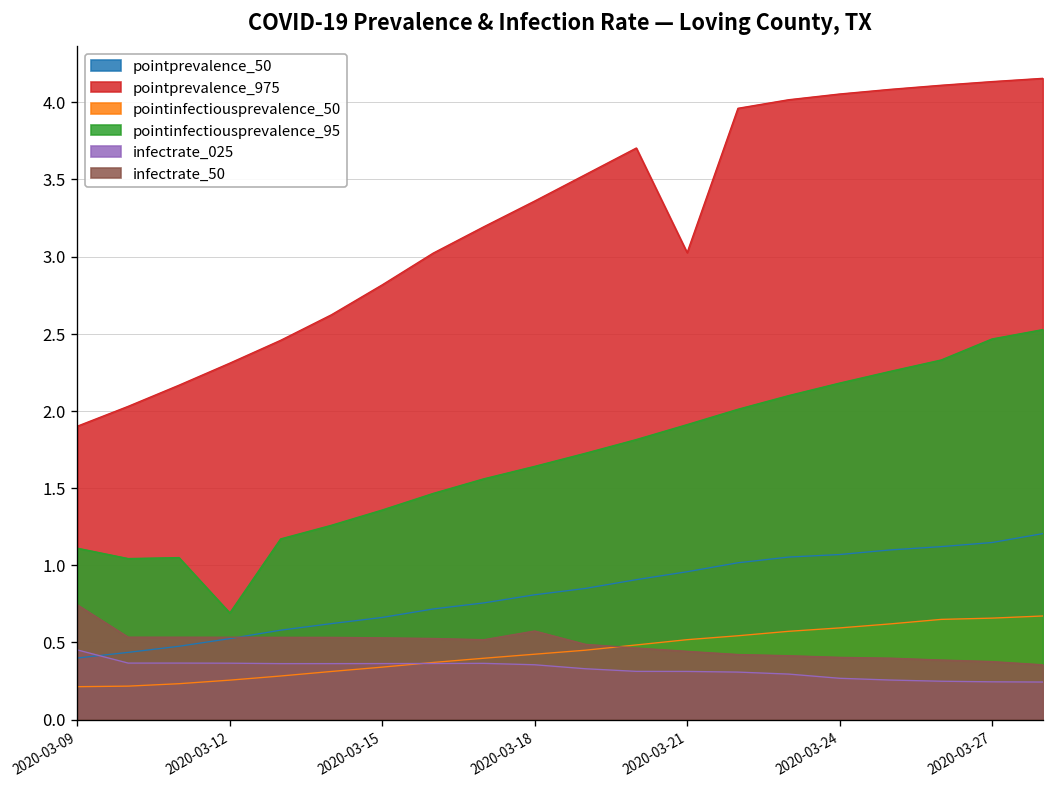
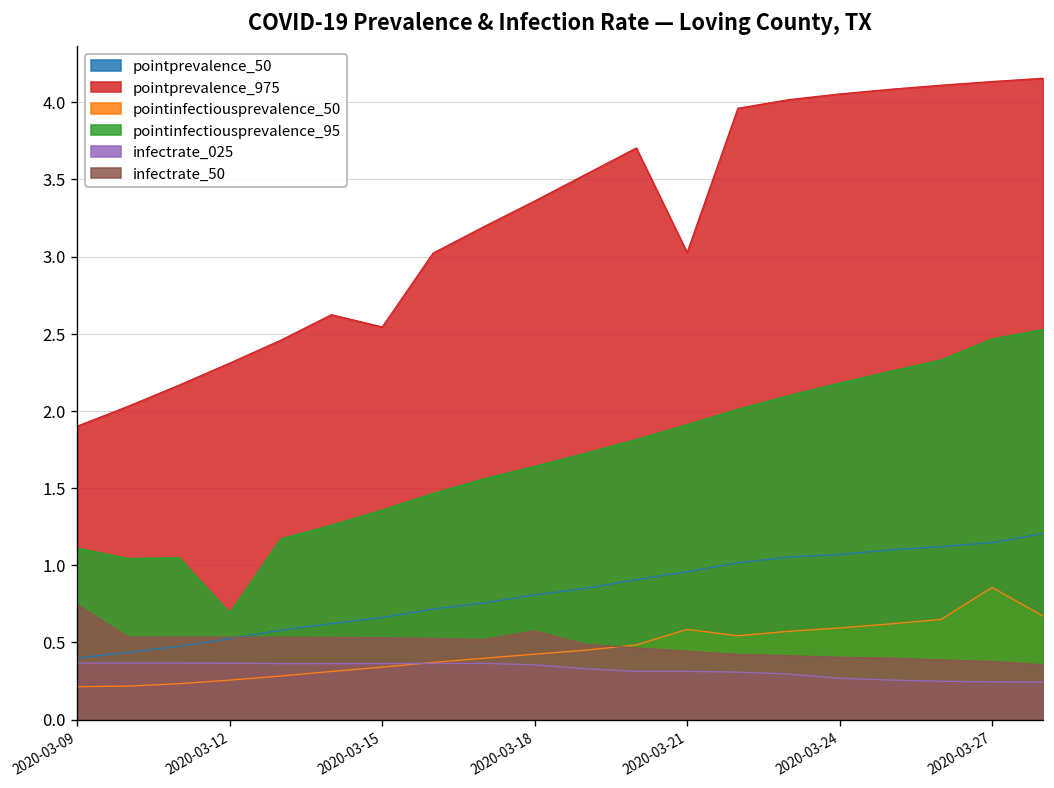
infectrate_025, 2020-03-09: 0.45 -> 0.37
pointprevalence_975, 2020-03-15: 2.82 -> 2.54
pointinfectiousprevalence_50, 2020-03-21: 0.52 -> 0.58
pointinfectiousprevalence_50, 2020-03-27: 0.66 -> 0.86
